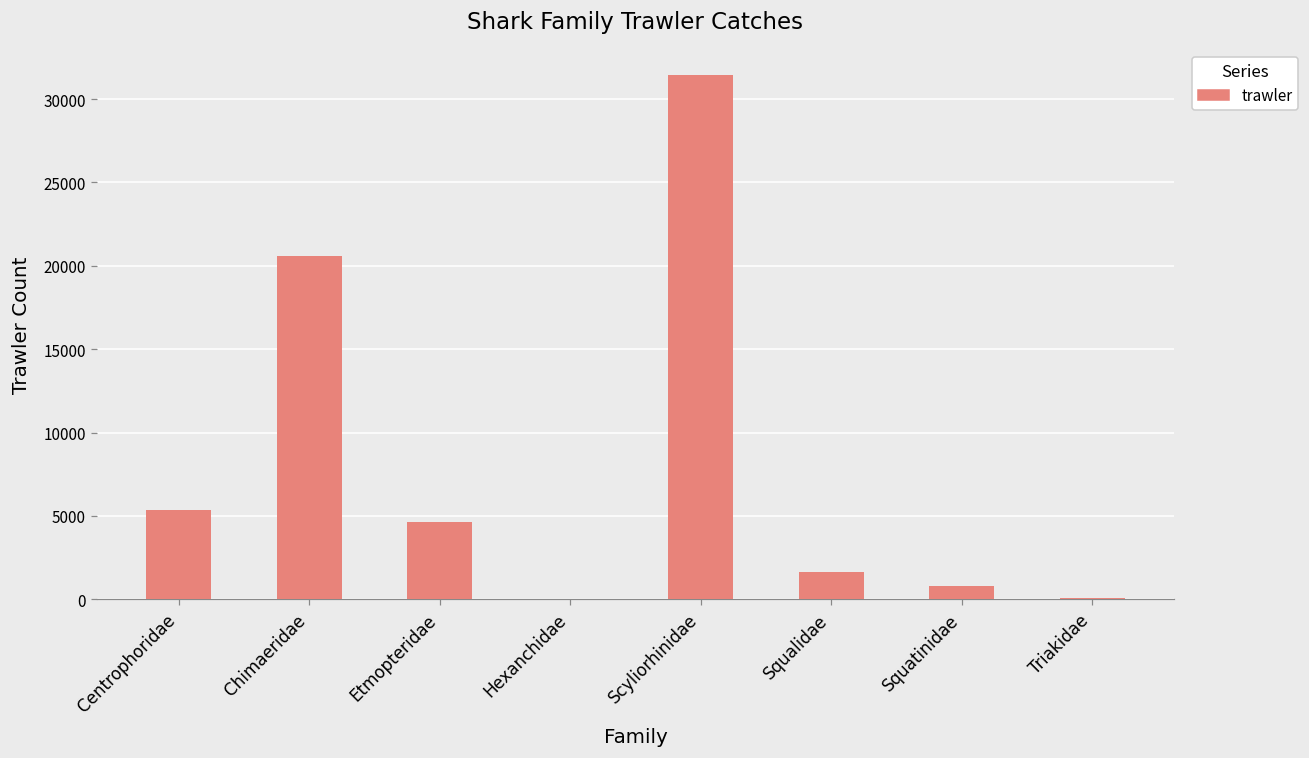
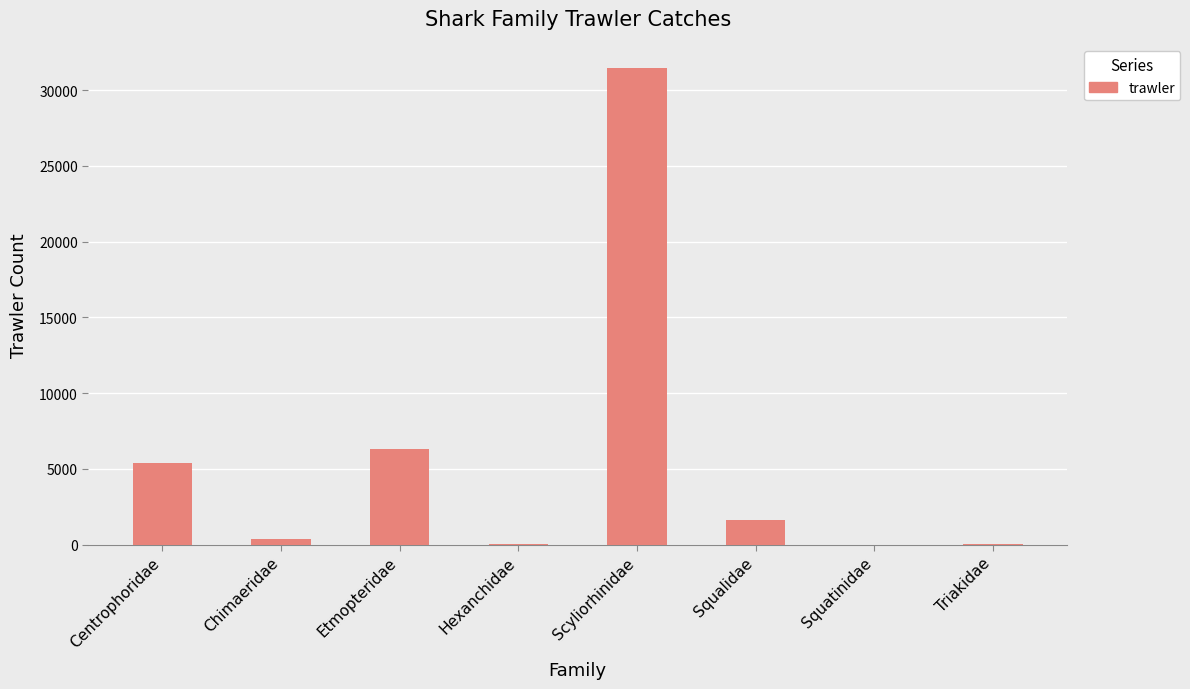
Chimaeridae: 20600 -> 300
Etmopteridae: 4600 -> 6300
Squatinidae: 800 -> 0
